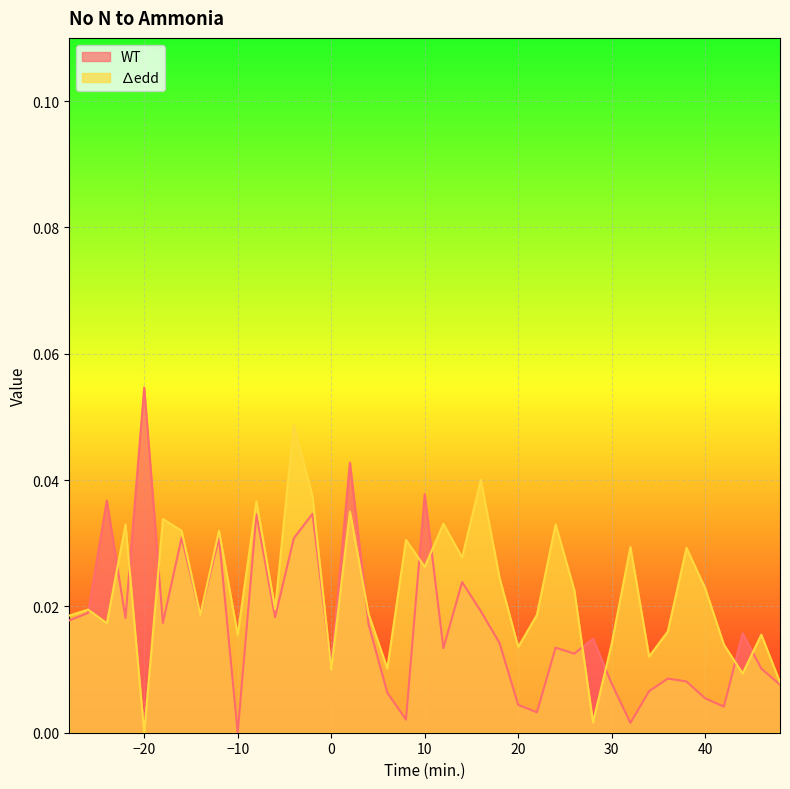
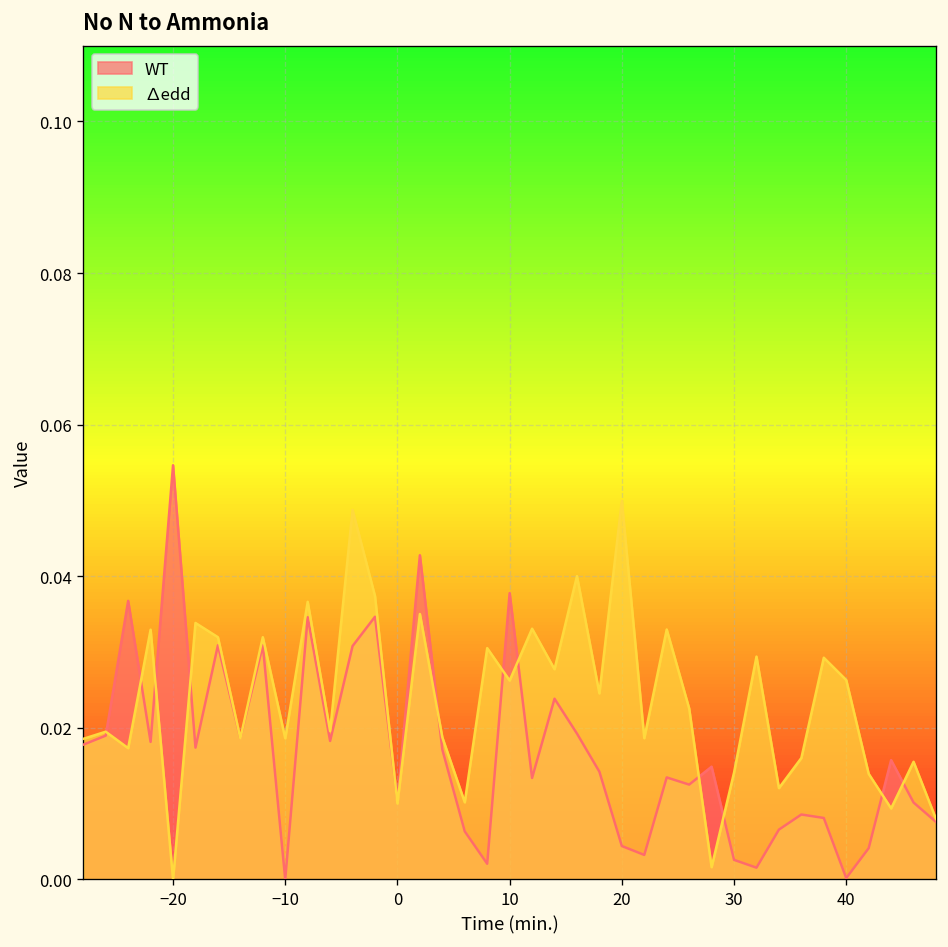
∆edd, −10: 0.015 -> 0.019
∆edd, 20: 0.014 -> 0.050
WT, 30: 0.008 -> 0.003
WT, 40: 0.005 -> 0.000
∆edd, 40: 0.023 -> 0.026
